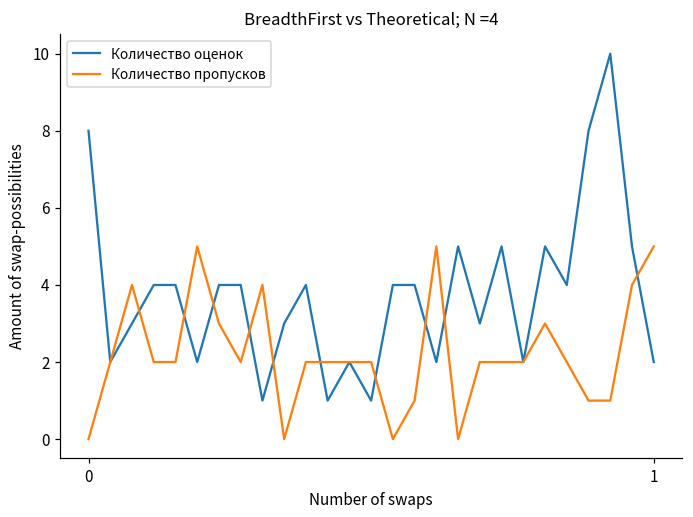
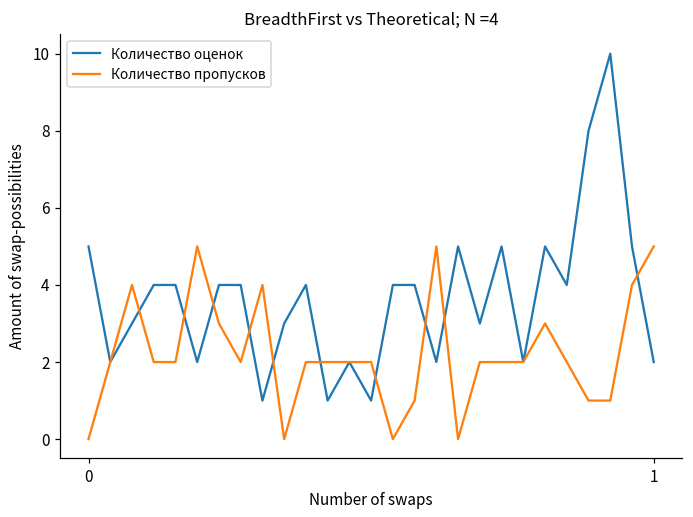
Количество оценок, 0: 8 -> 5
